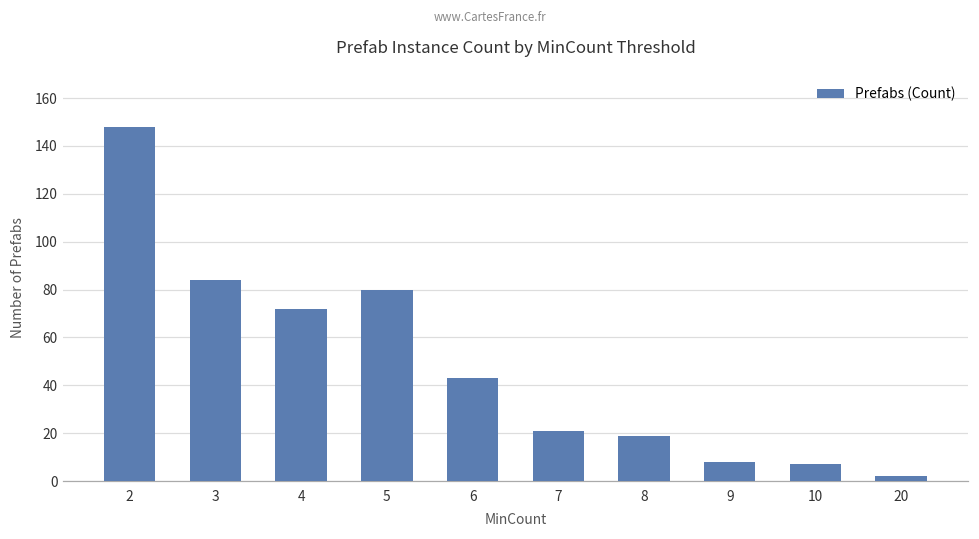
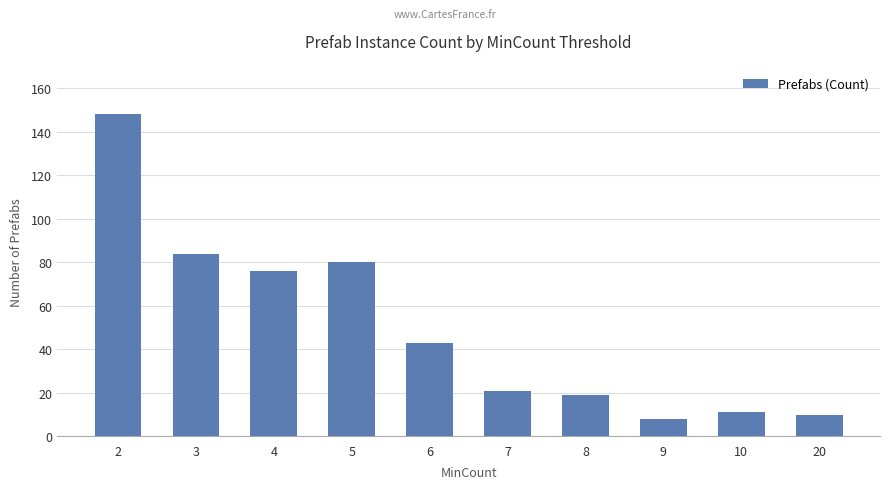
4: 72 -> 76
10: 7 -> 11
20: 2 -> 10
